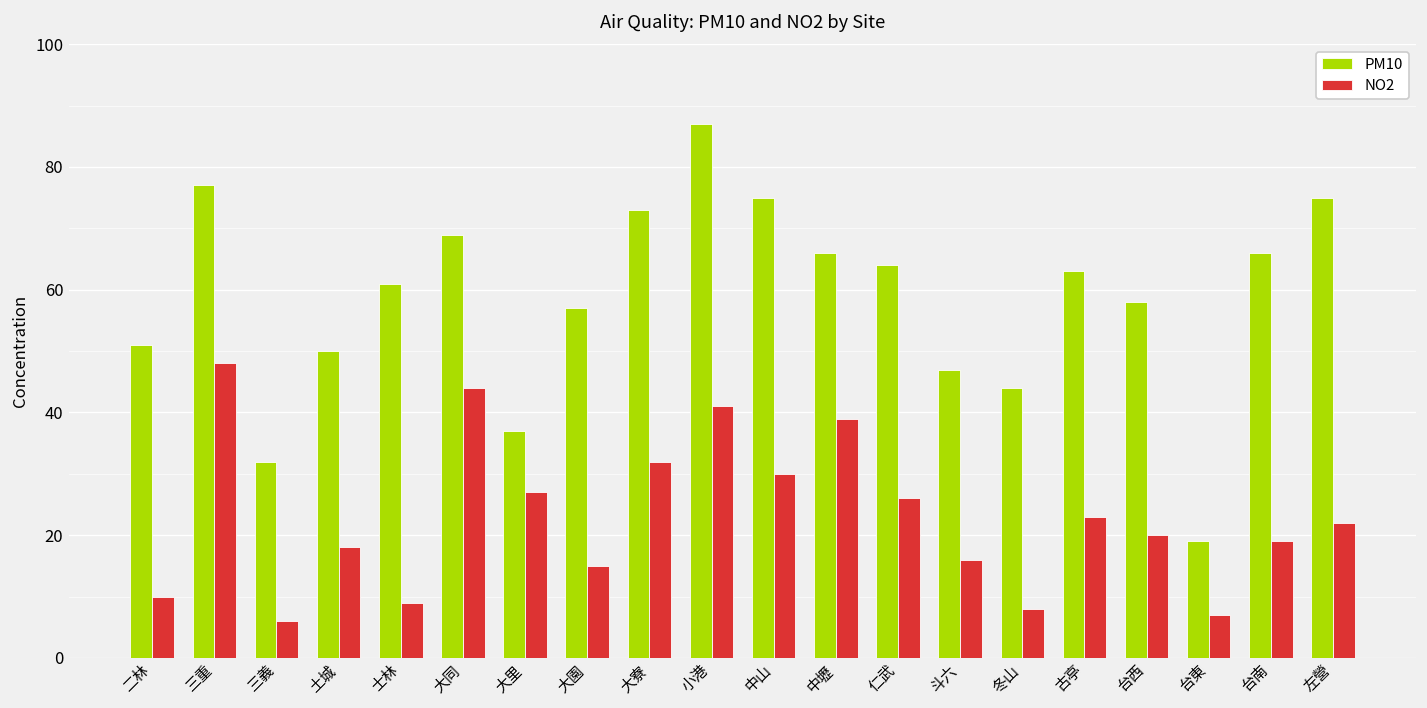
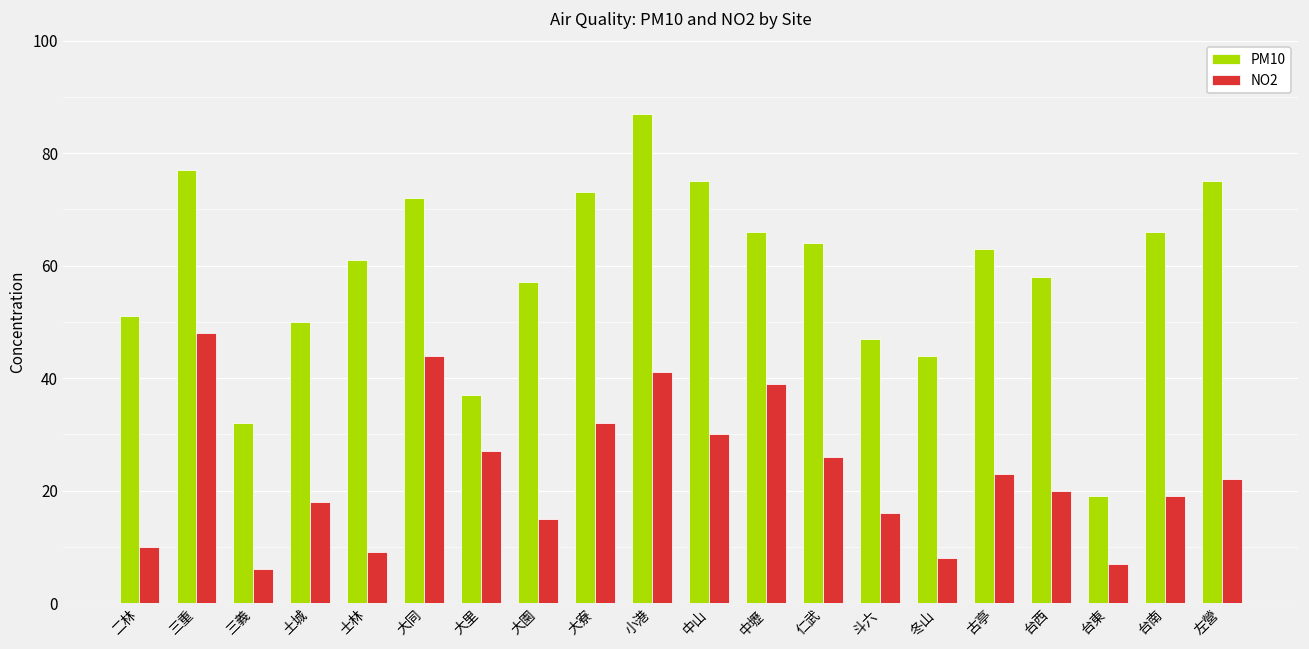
PM10, 大同: 69 -> 72
